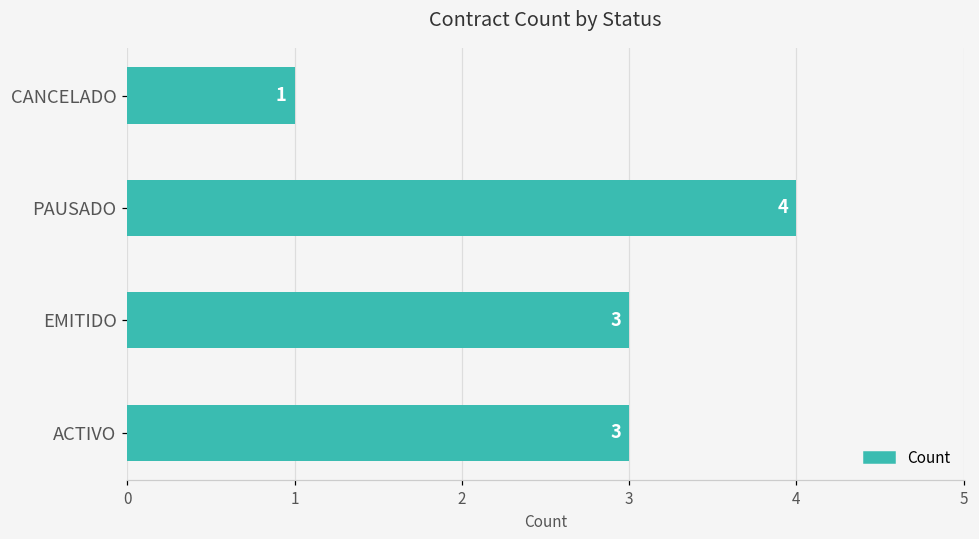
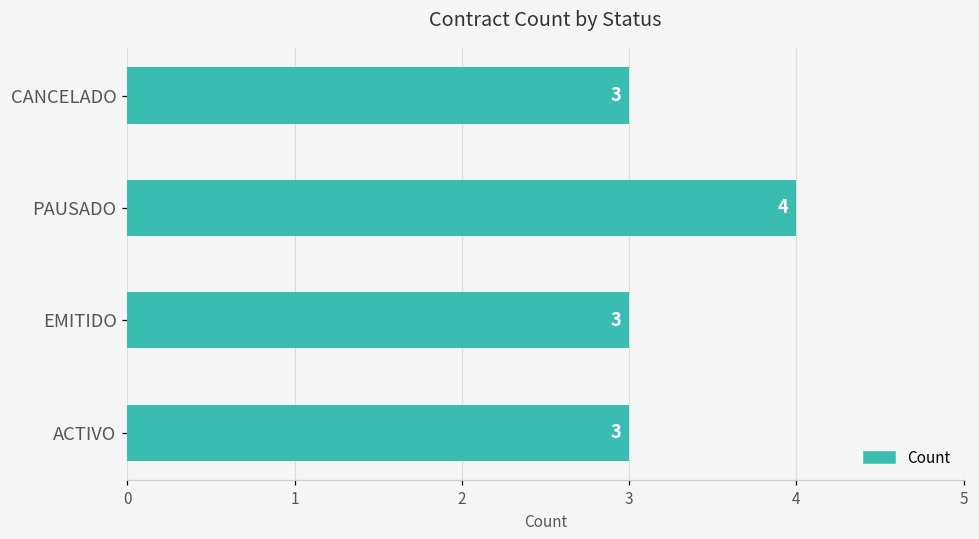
CANCELADO: 1 -> 3
